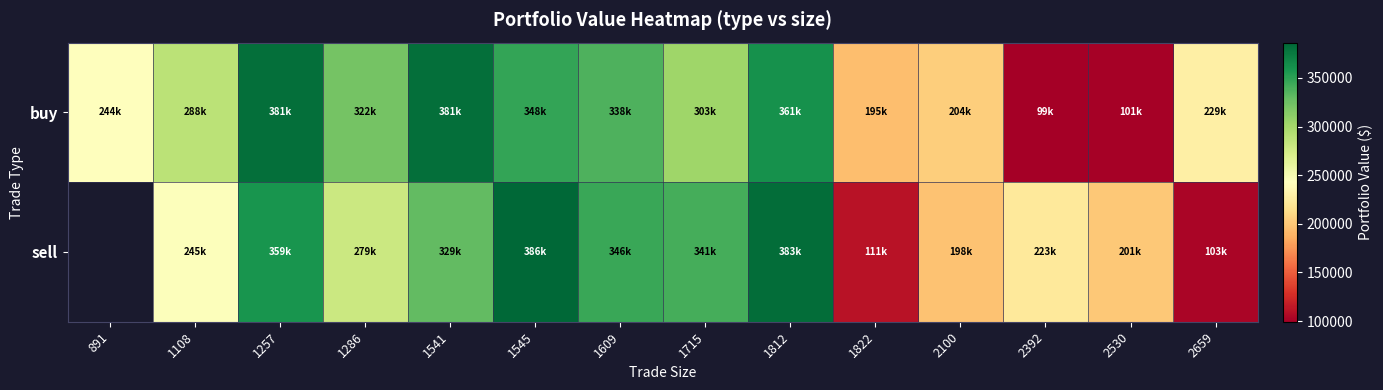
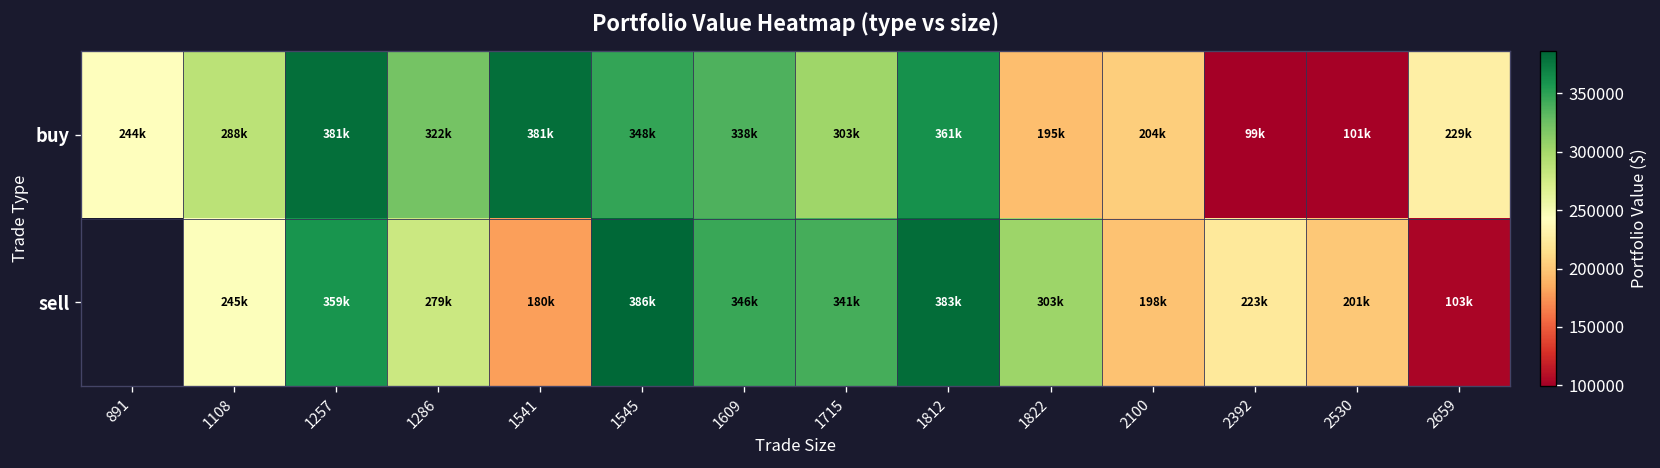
sell, 1541: 329k -> 180k
sell, 1822: 111k -> 303k
